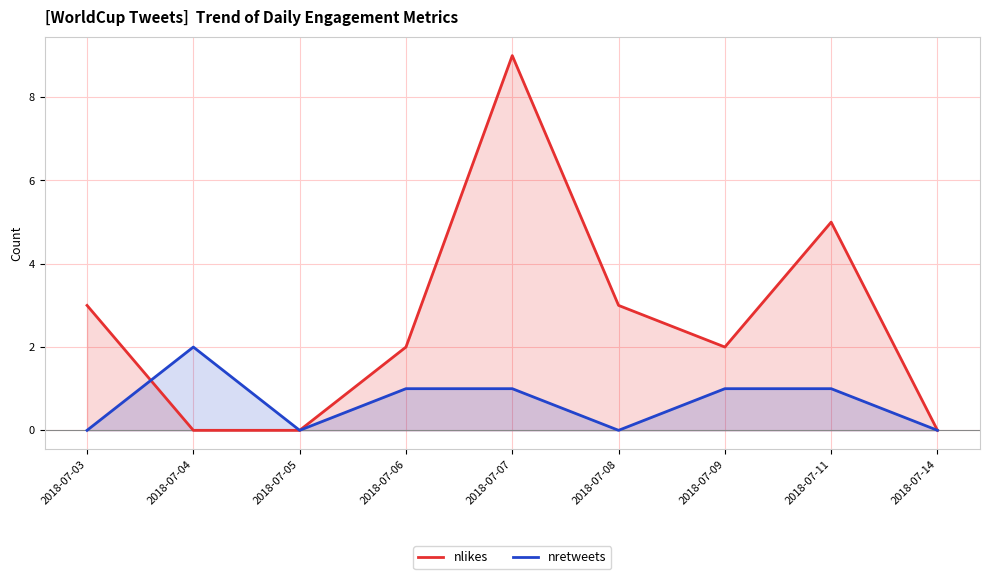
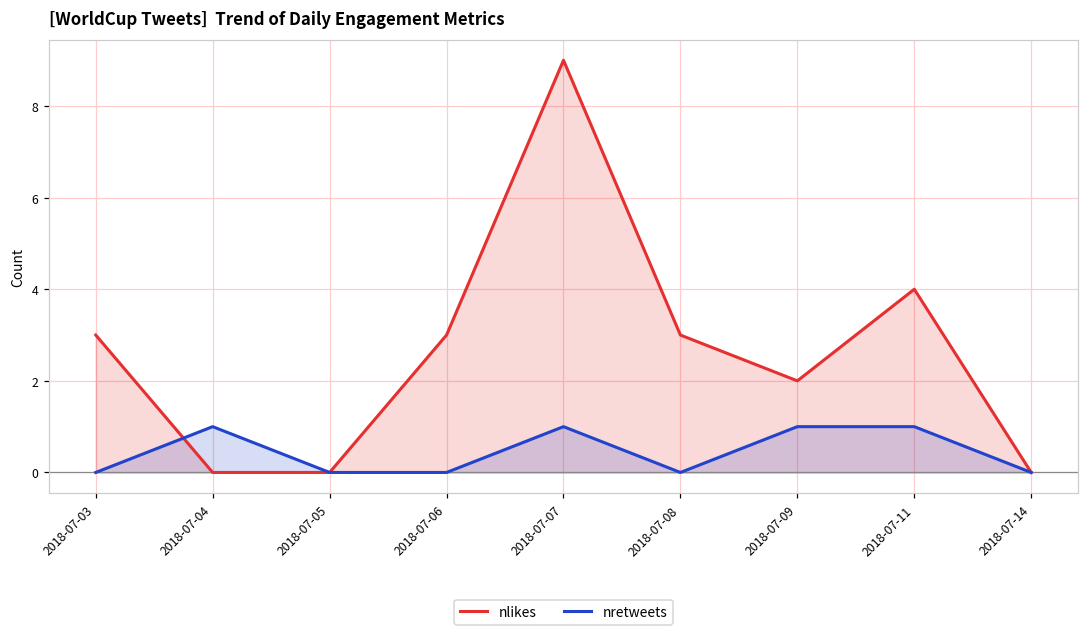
nretweets, 2018-07-04: 2 -> 1
nlikes, 2018-07-06: 2 -> 3
nretweets, 2018-07-06: 1 -> 0
nlikes, 2018-07-11: 5 -> 4
